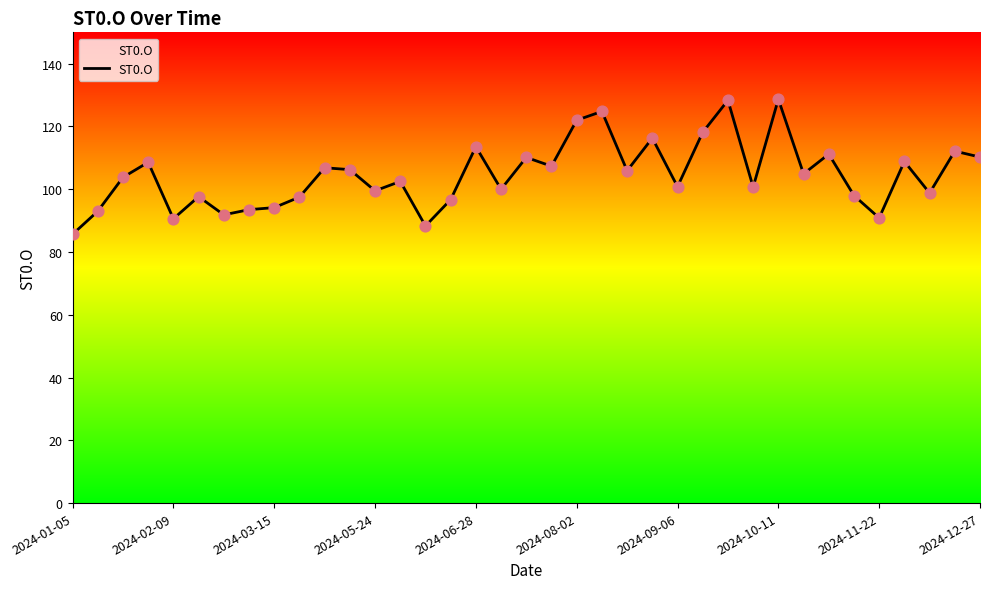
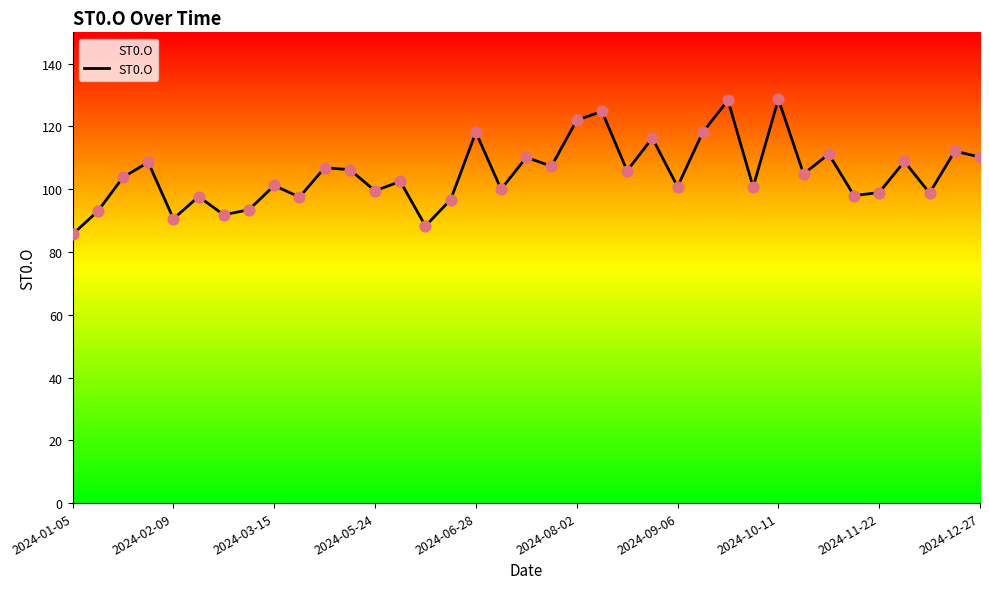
2024-03-15: 94 -> 101
2024-06-28: 114 -> 118
2024-11-22: 91 -> 99
